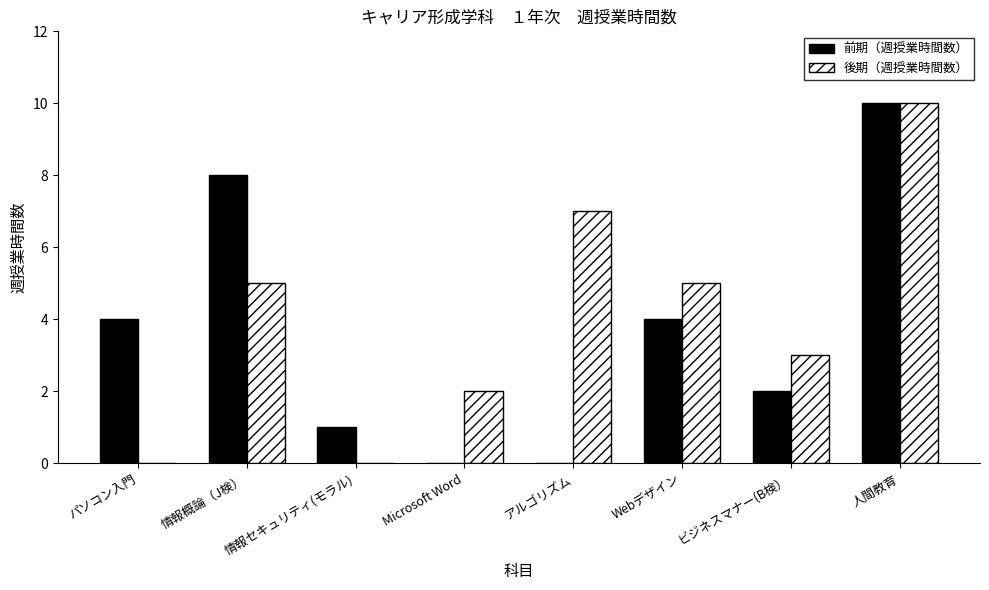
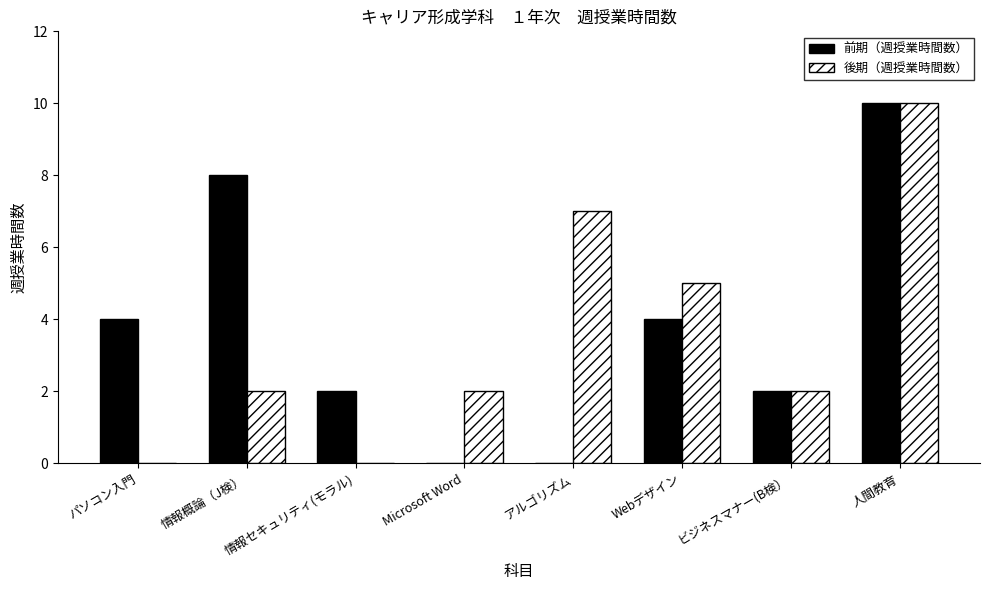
後期（週授業時間数）, 情報概論（J検）: 5 -> 2
前期（週授業時間数）, 情報セキュリティ(モラル): 1 -> 2
後期（週授業時間数）, ビジネスマナー(B検）: 3 -> 2
